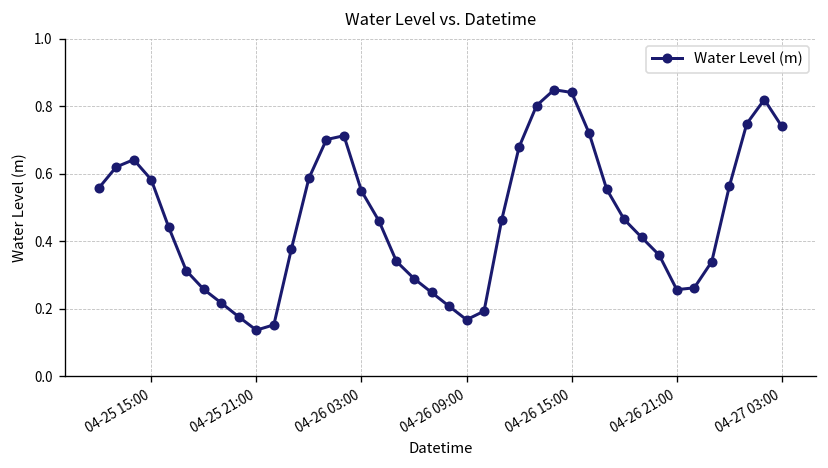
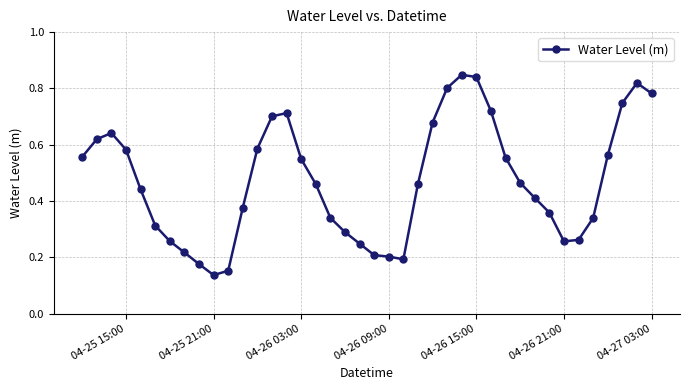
04-26 09:00: 0.17 -> 0.20
04-27 03:00: 0.74 -> 0.78
